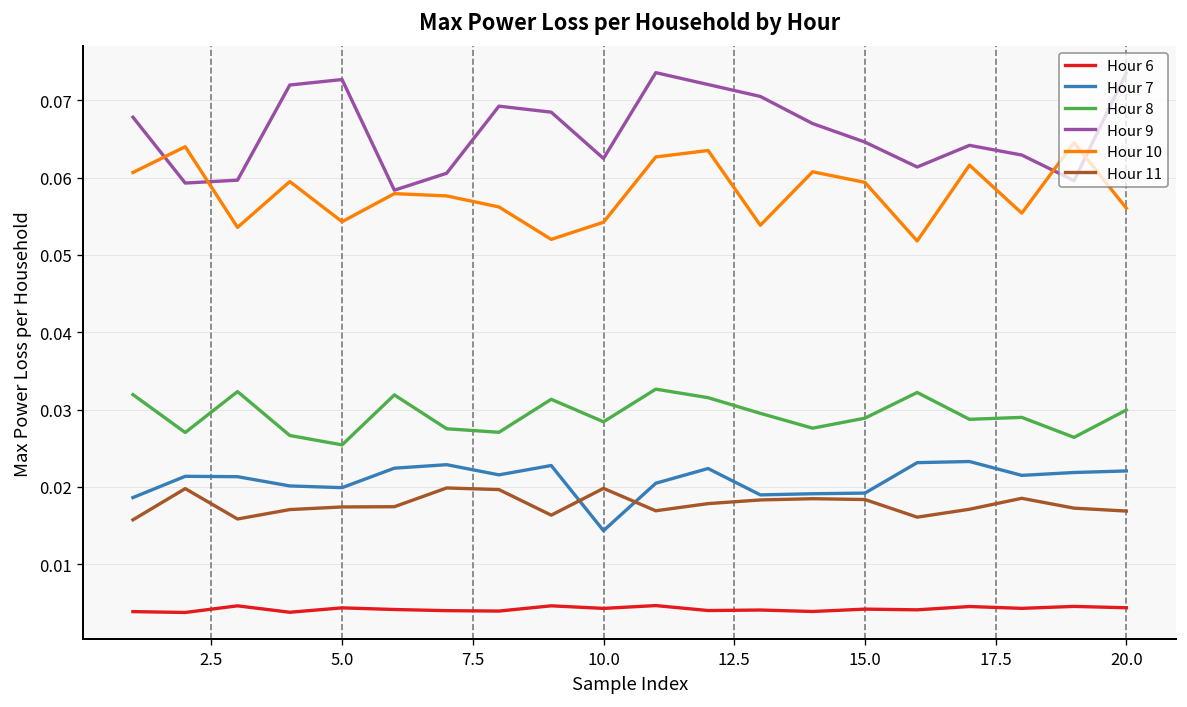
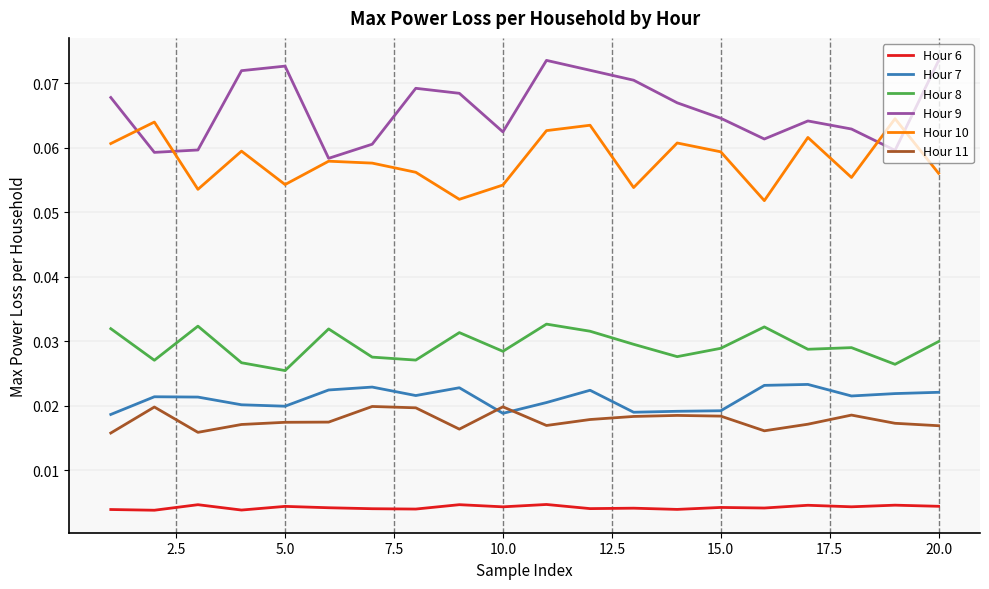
Hour 7, 10.0: 0.014 -> 0.019
